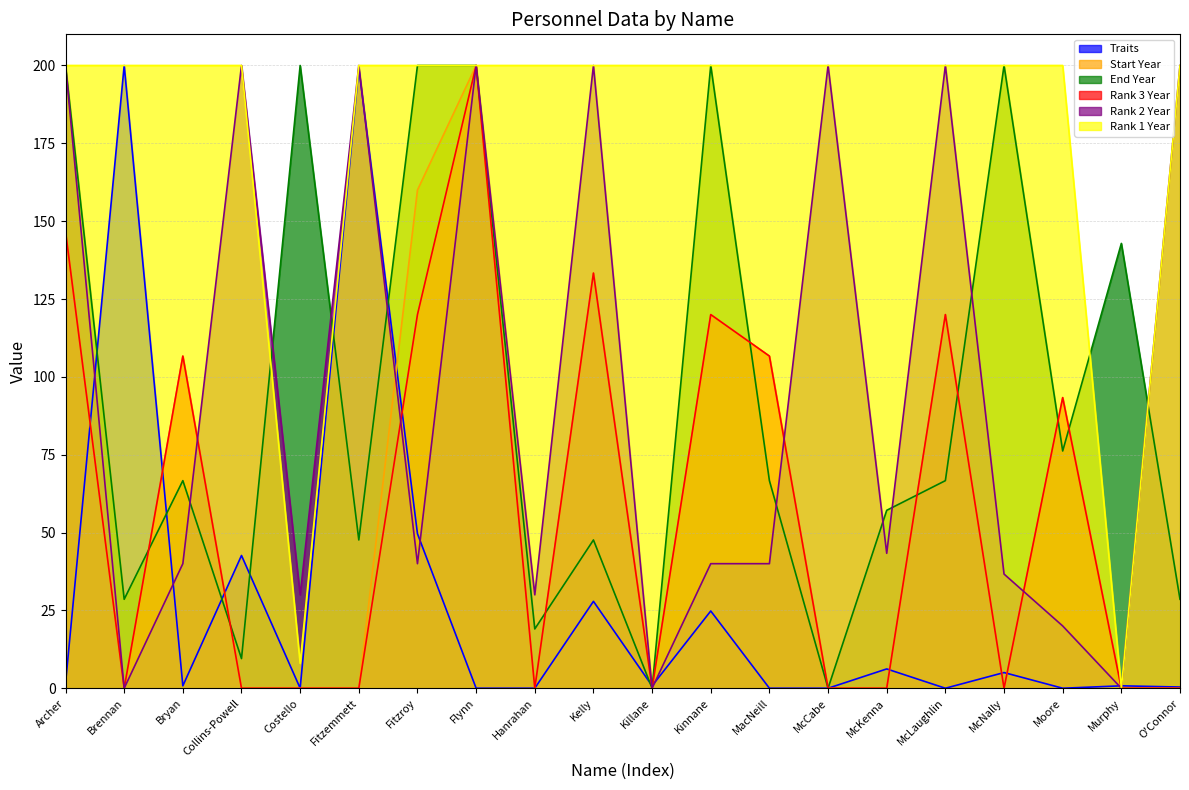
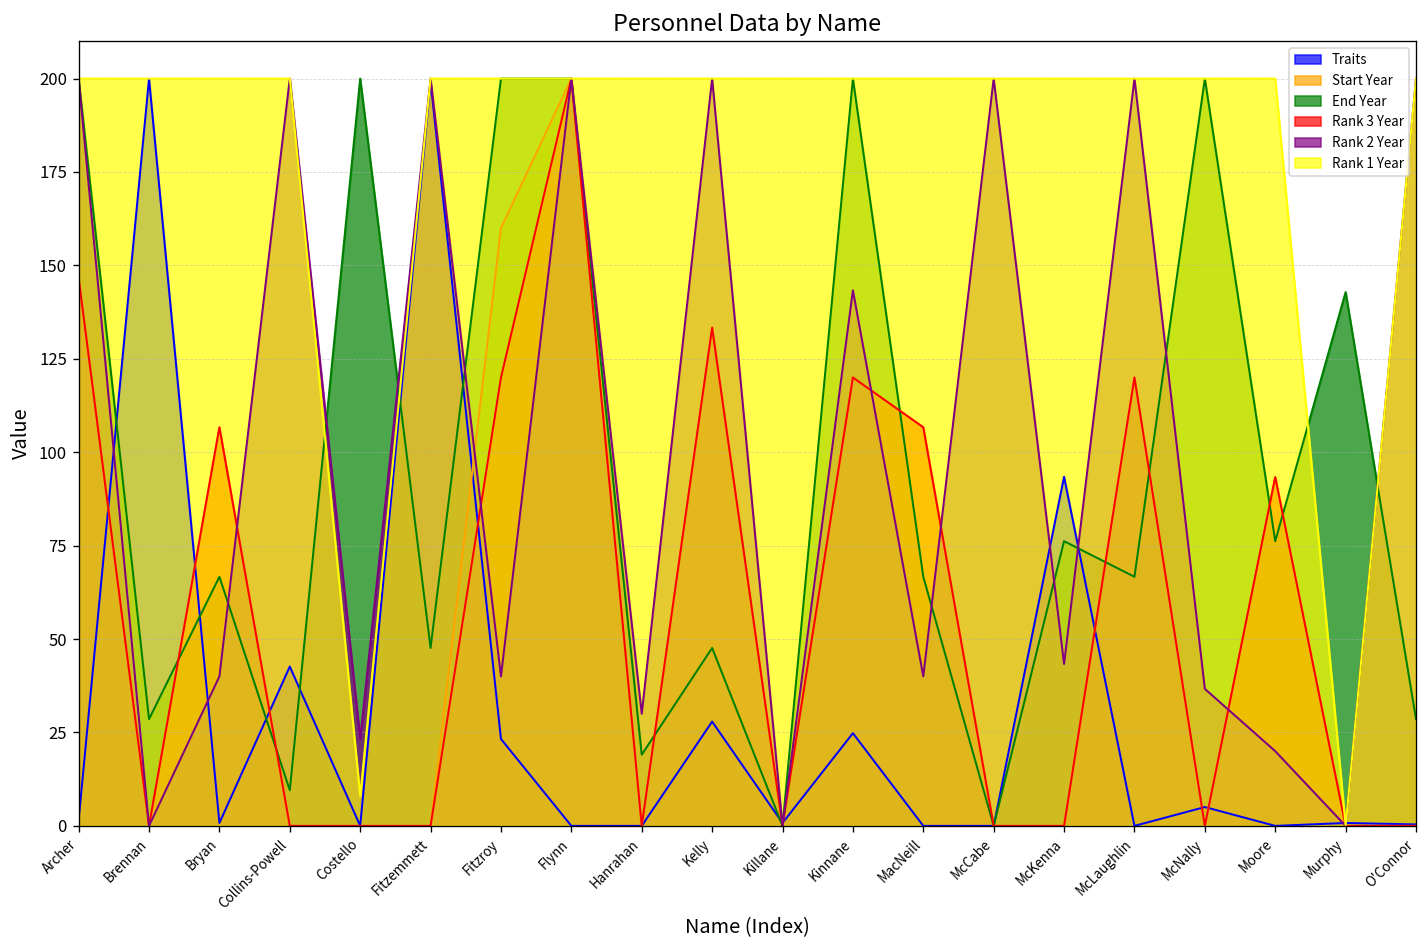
Rank 2 Year, Costello: 30 -> 23
Traits, Fitzroy: 50 -> 23
Rank 2 Year, Kinnane: 40 -> 143
Traits, McKenna: 6 -> 93
End Year, McKenna: 57 -> 76
